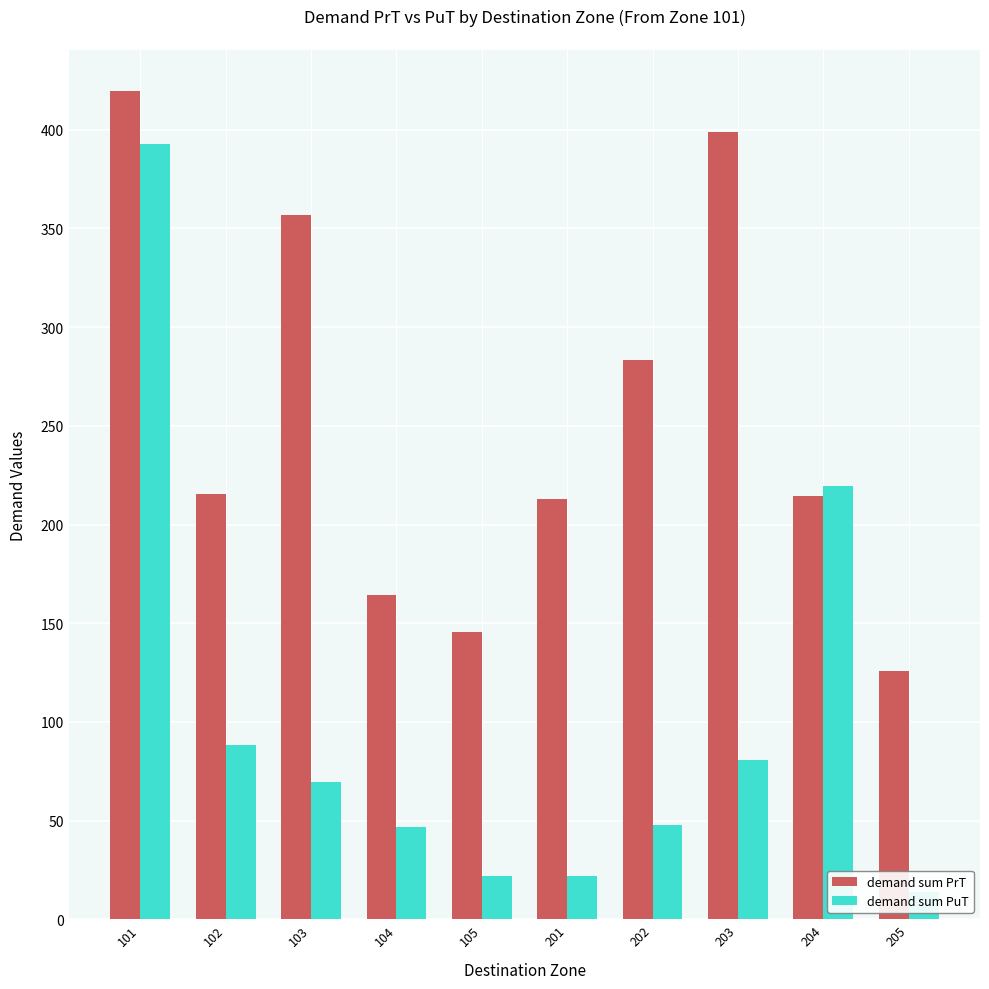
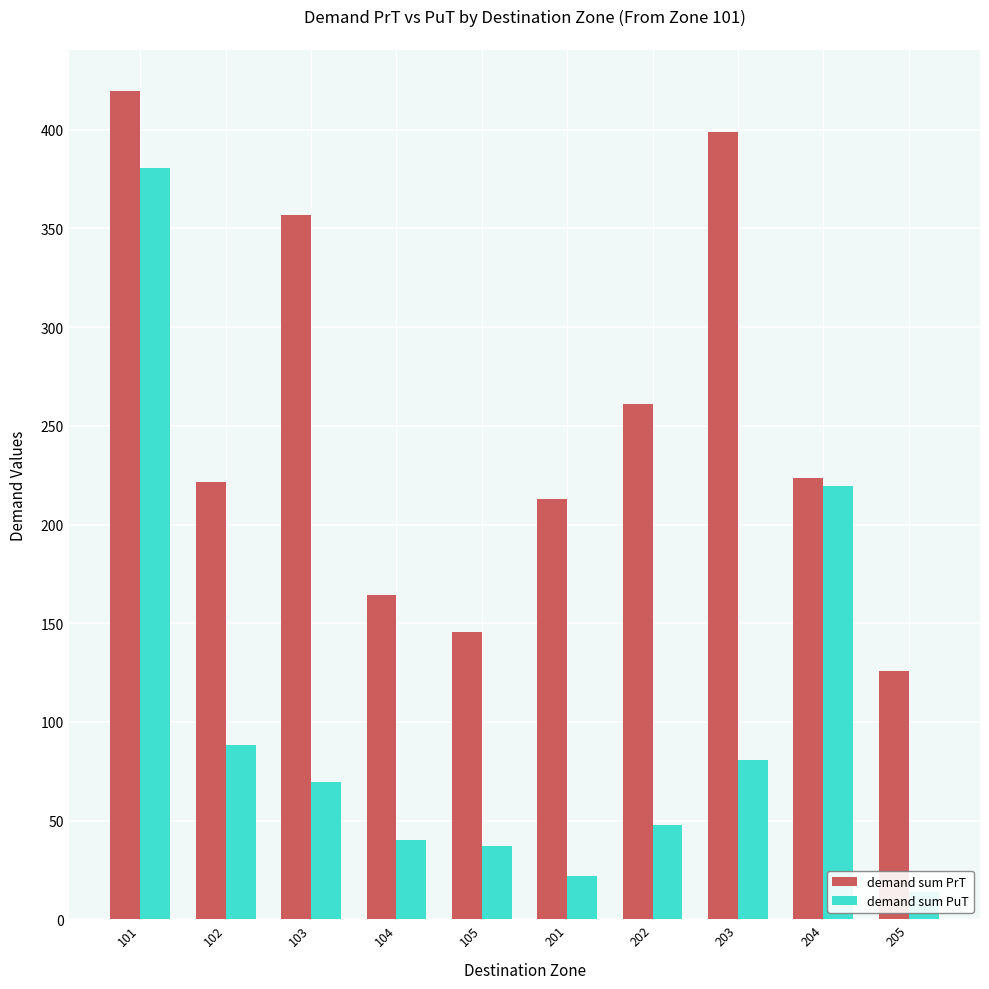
demand sum PuT, 101: 393 -> 381
demand sum PrT, 102: 215 -> 221
demand sum PuT, 104: 46 -> 40
demand sum PuT, 105: 22 -> 37
demand sum PrT, 202: 283 -> 261
demand sum PrT, 204: 214 -> 223
